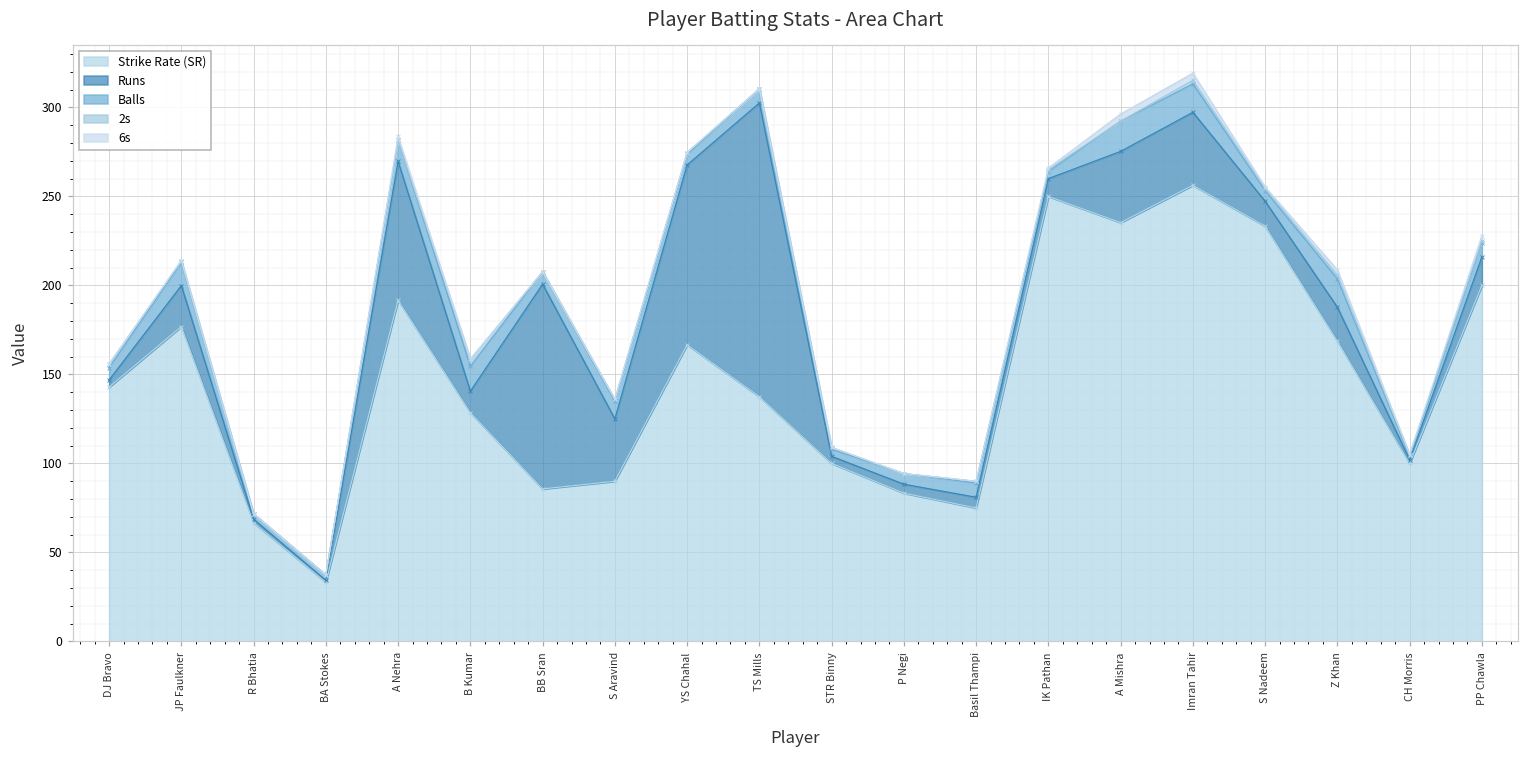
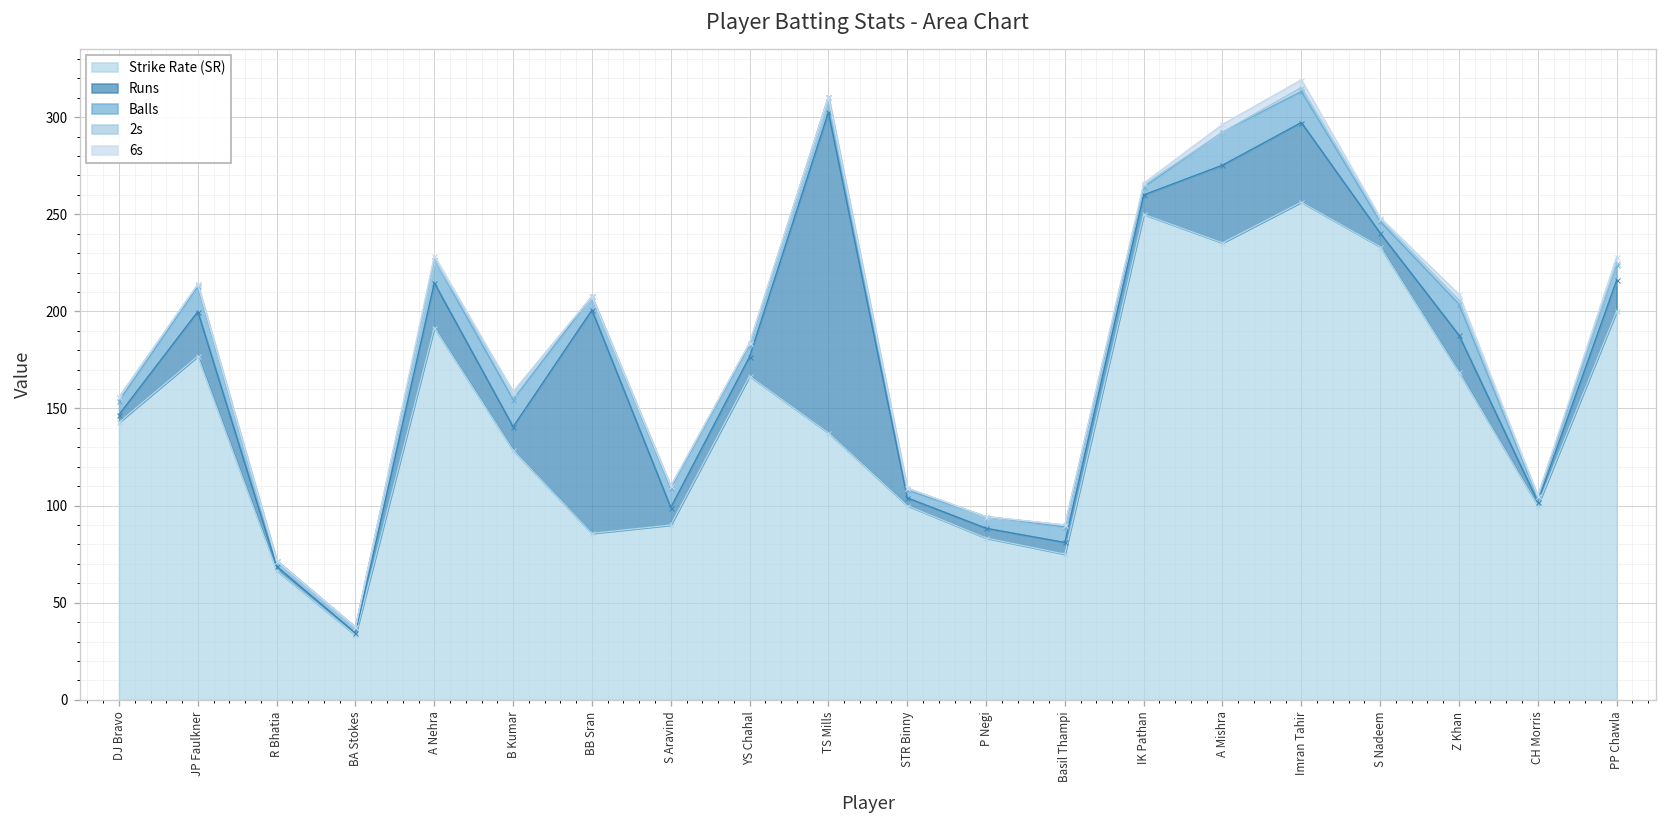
Runs, A Nehra: 78 -> 23
Runs, S Aravind: 35 -> 9
Runs, YS Chahal: 101 -> 10
Runs, S Nadeem: 14 -> 7
